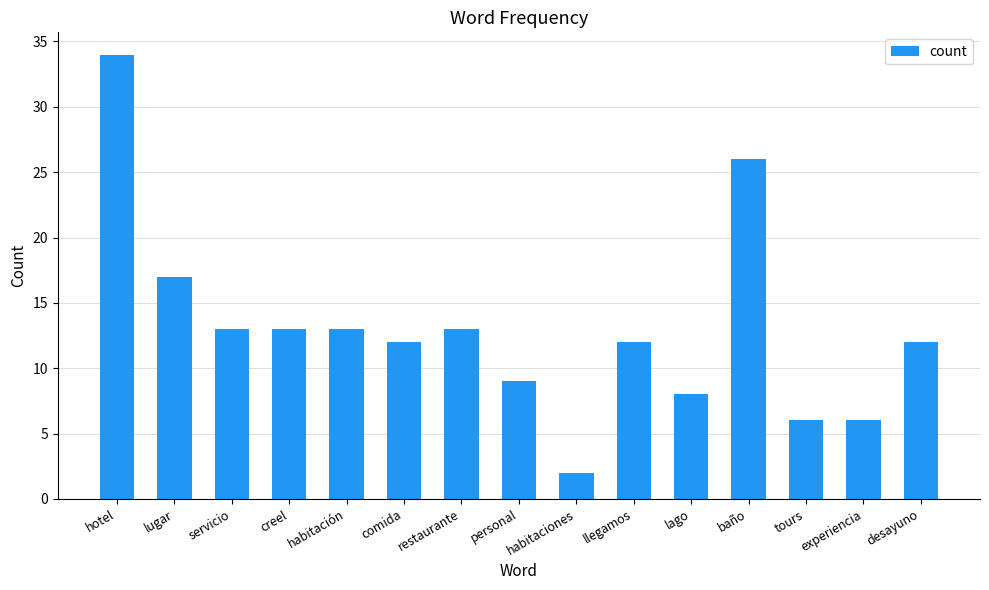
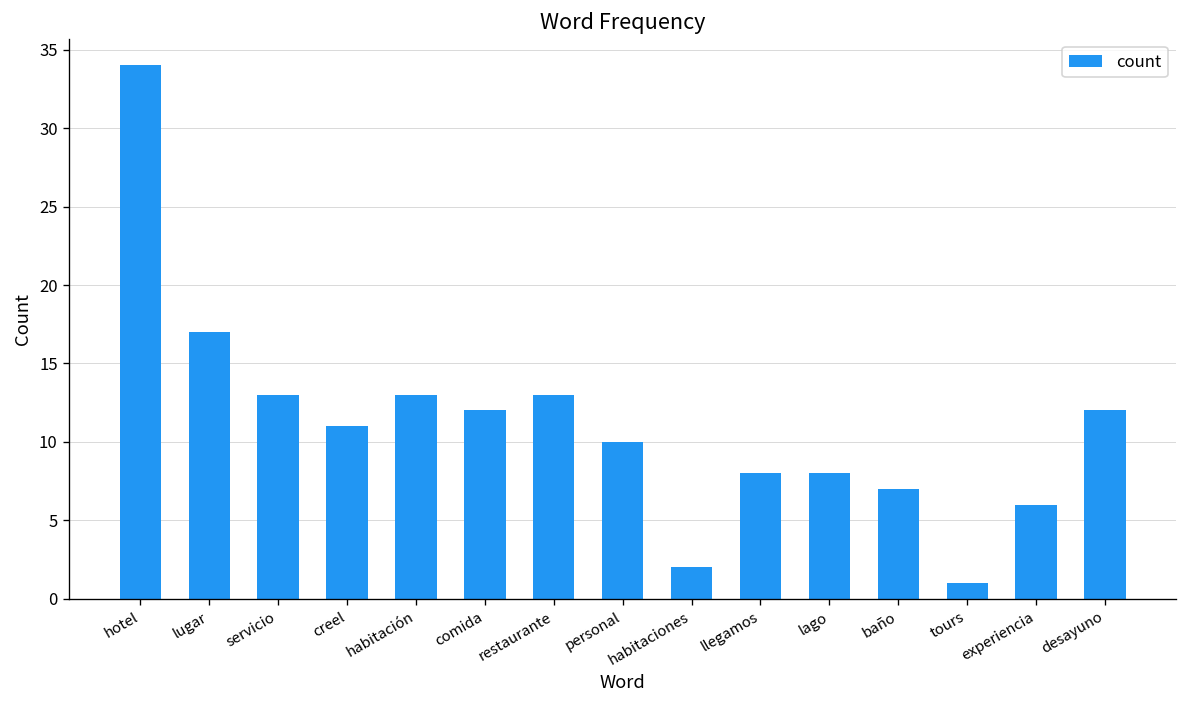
creel: 13 -> 11
personal: 9 -> 10
llegamos: 12 -> 8
baño: 26 -> 7
tours: 6 -> 1
